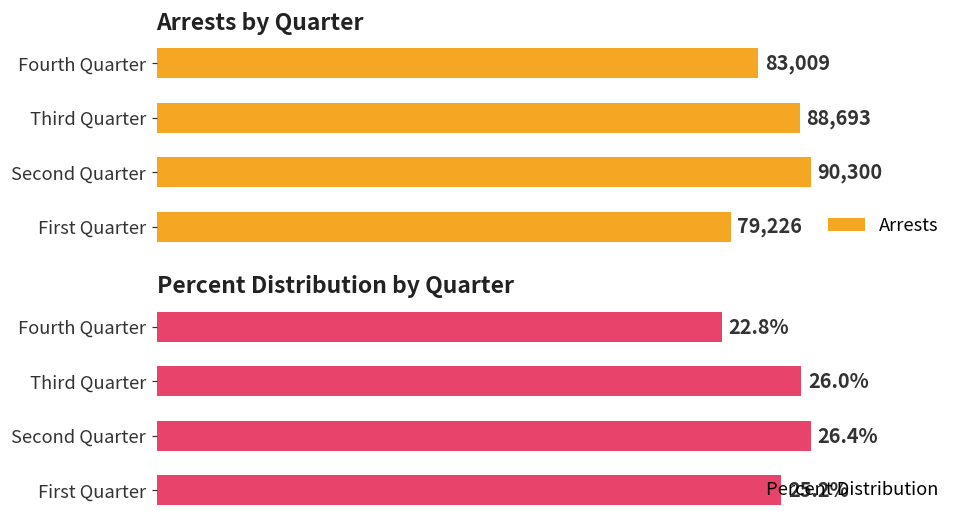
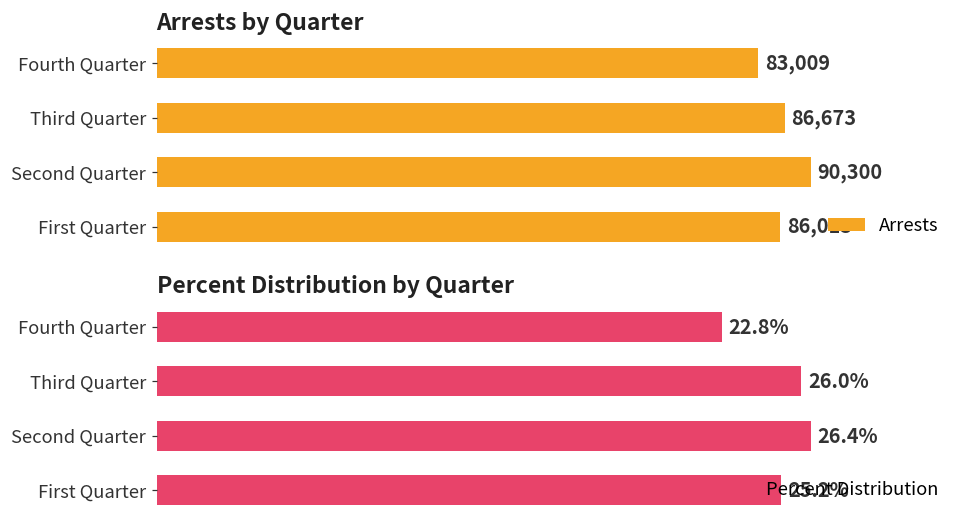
Arrests by Quarter, Third Quarter: 88,693 -> 86,673
Arrests by Quarter, First Quarter: 79,226 -> 86,013
